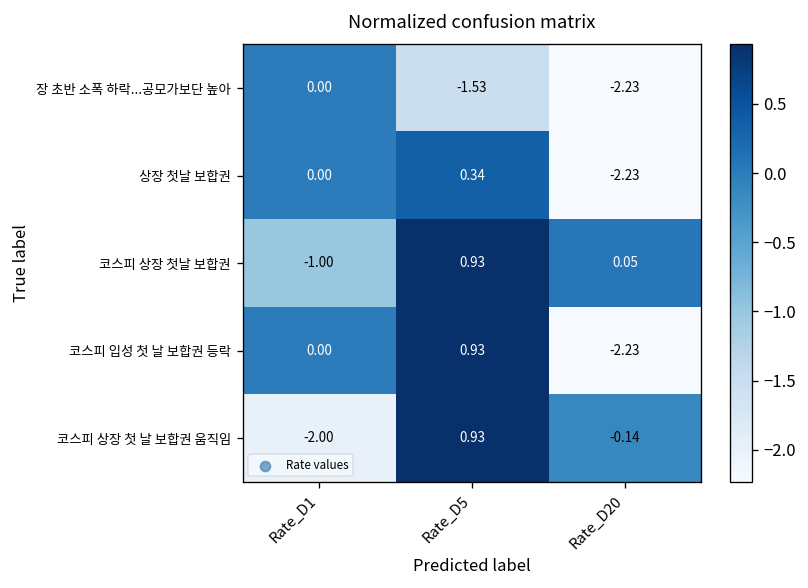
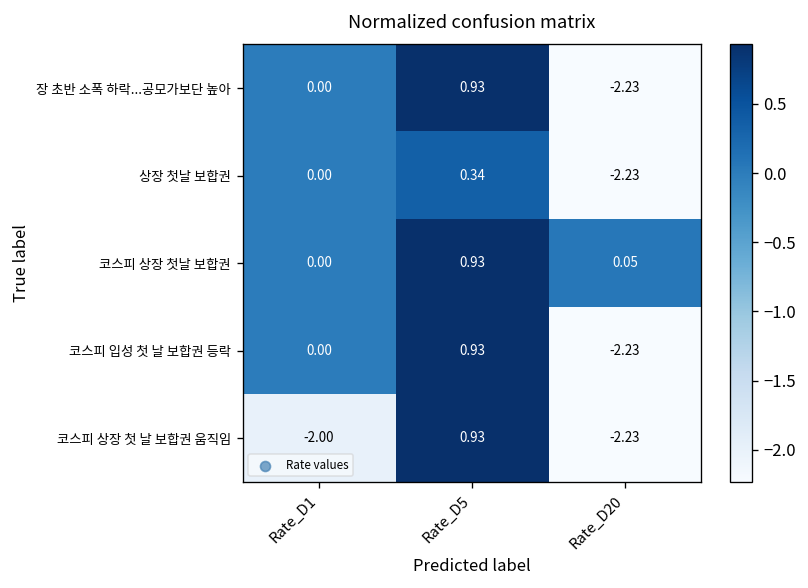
장 초반 소폭 하락...공모가보단 높아, Rate_D5: -1.53 -> 0.93
코스피 상장 첫날 보합권, Rate_D1: -1.00 -> 0.00
코스피 상장 첫 날 보합권 움직임, Rate_D20: -0.14 -> -2.23
